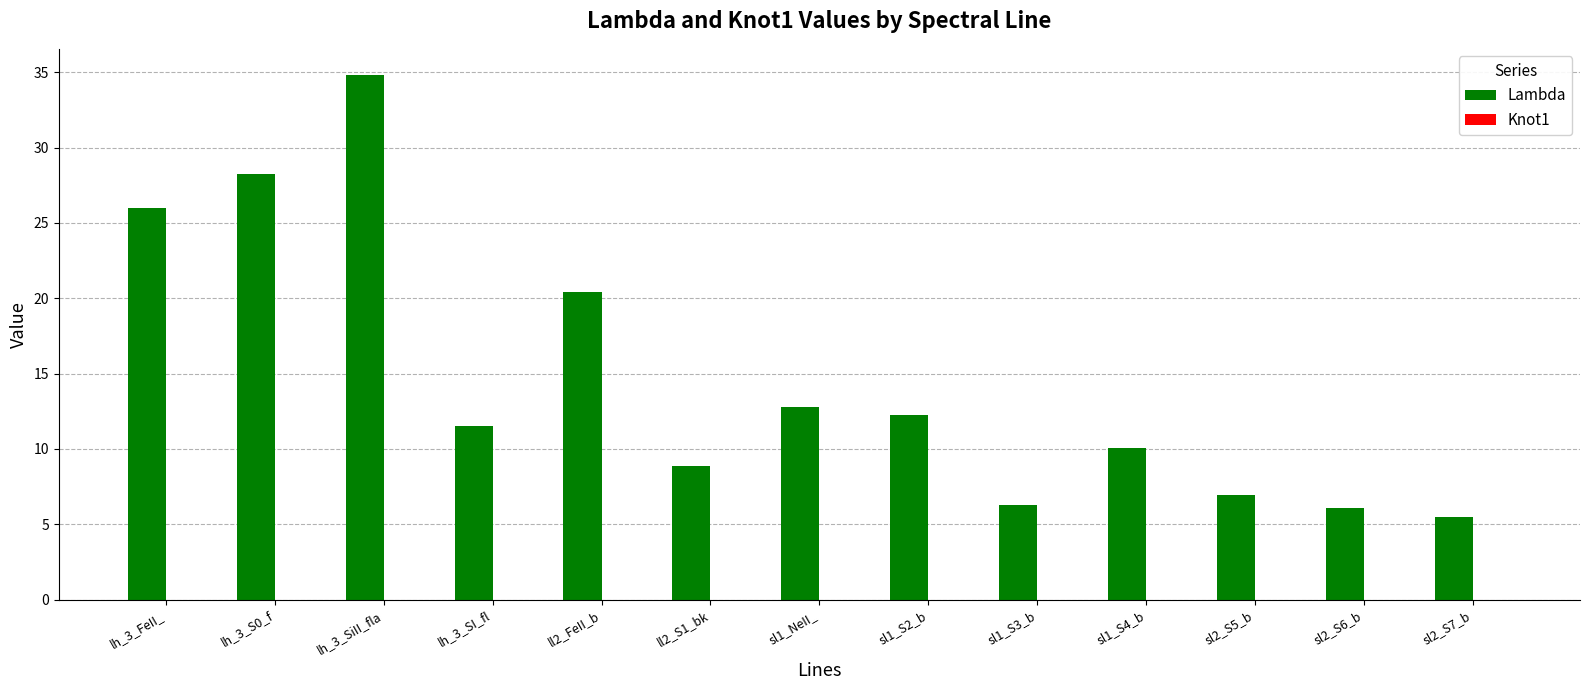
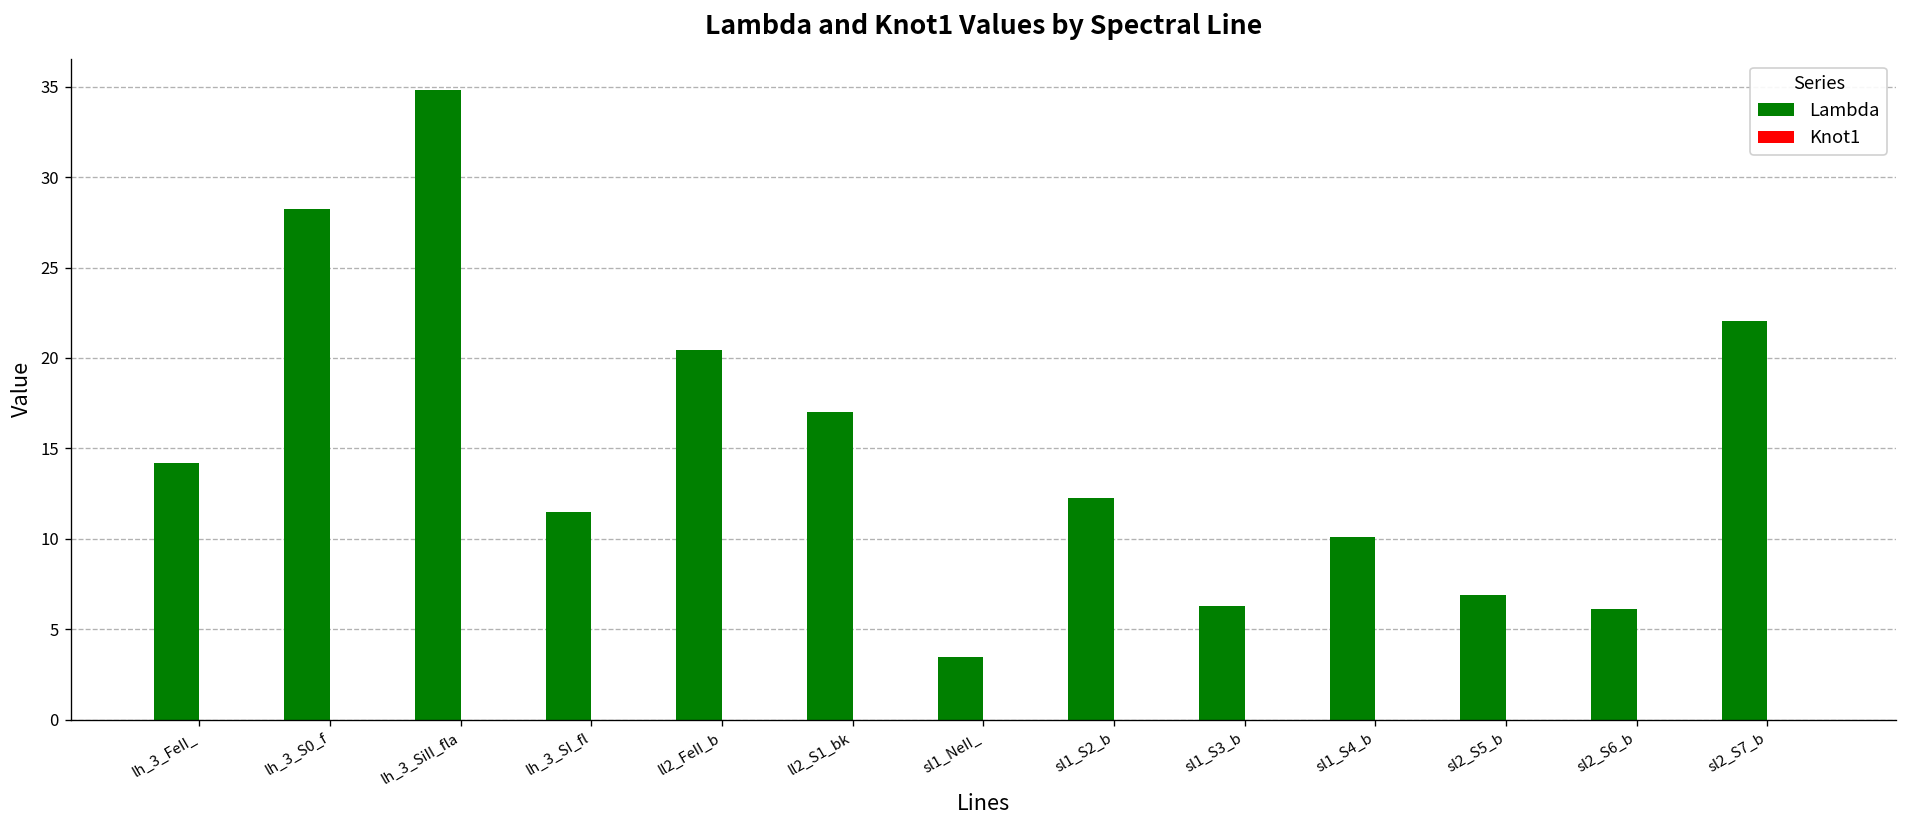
Lambda, lh_3_FeII_: 26.0 -> 14.2
Lambda, ll2_S1_bk: 8.9 -> 17.0
Lambda, sl1_NeII_: 12.8 -> 3.5
Lambda, sl2_S7_b: 5.5 -> 22.0
